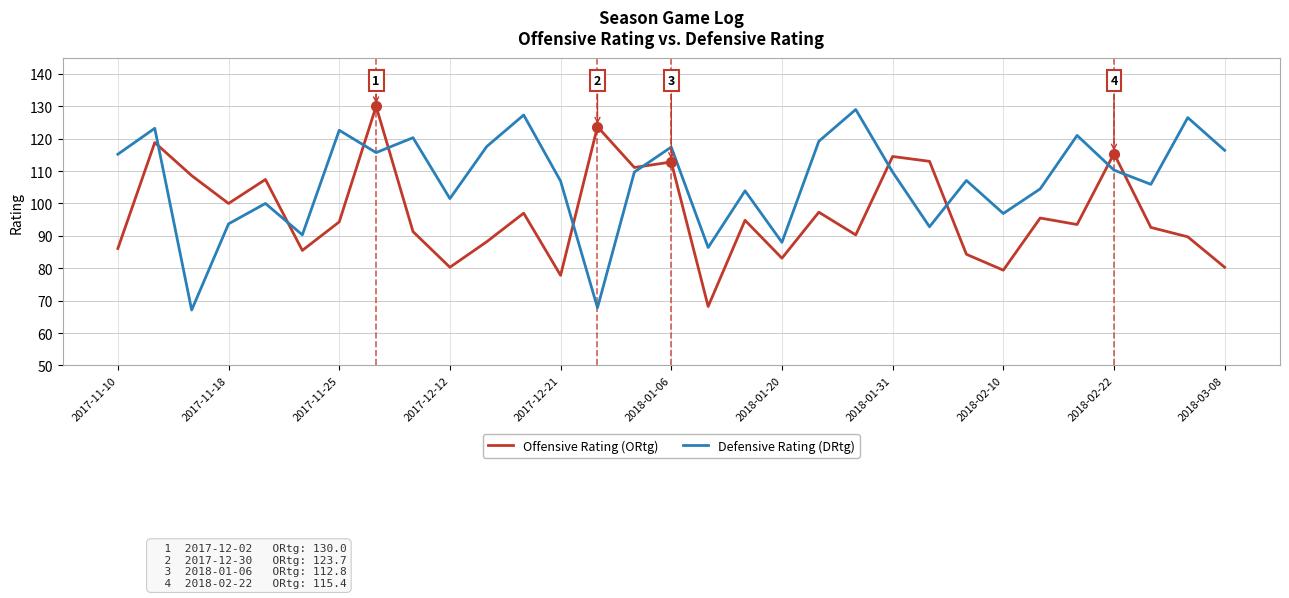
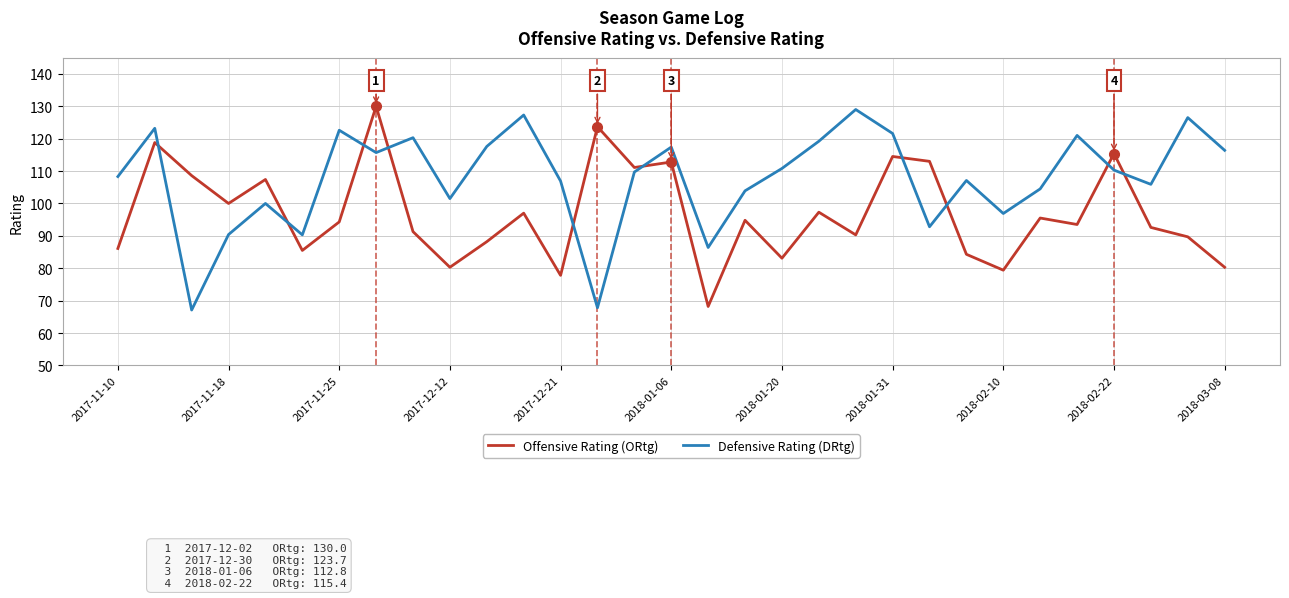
Defensive Rating (DRtg), 2017-11-10: 115 -> 108
Defensive Rating (DRtg), 2017-11-18: 94 -> 90
Defensive Rating (DRtg), 2018-01-20: 88 -> 111
Defensive Rating (DRtg), 2018-01-31: 110 -> 122
